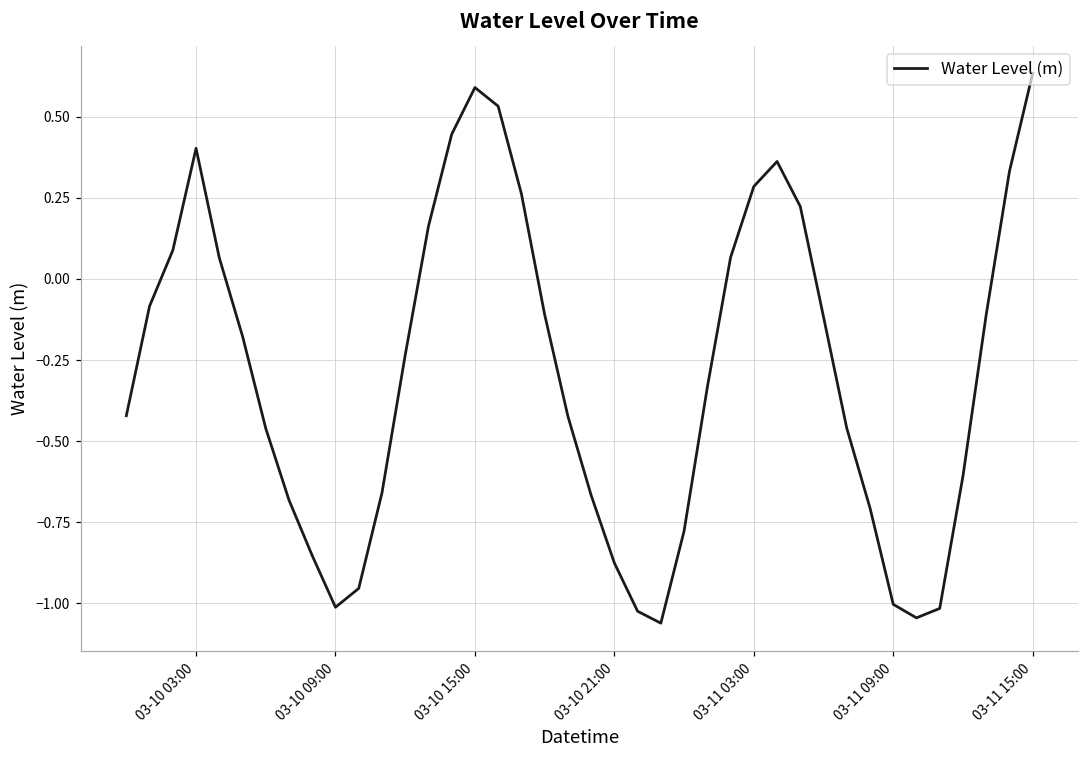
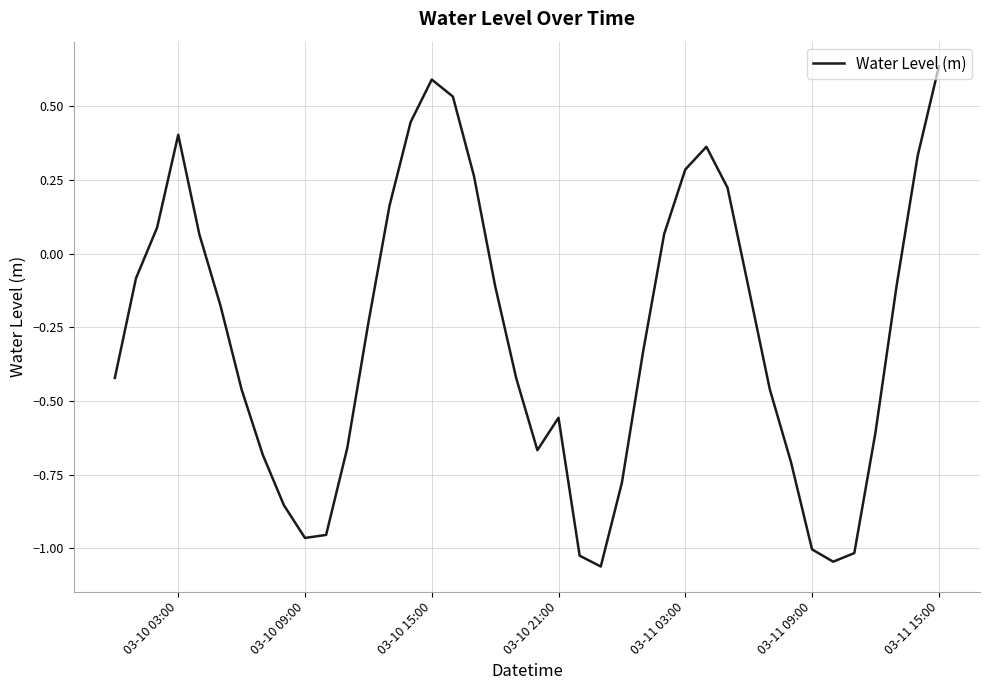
03-10 09:00: -1.01 -> -0.96
03-10 21:00: -0.88 -> -0.56
